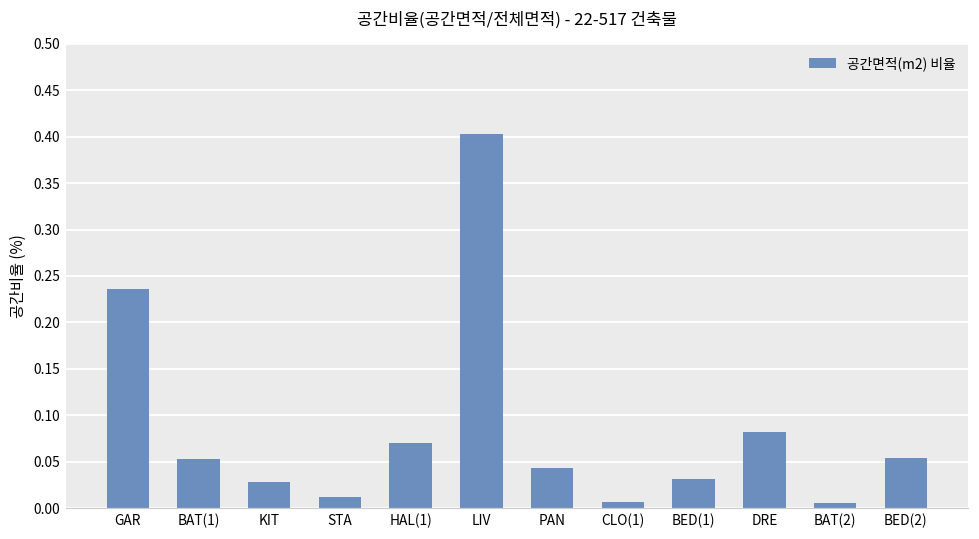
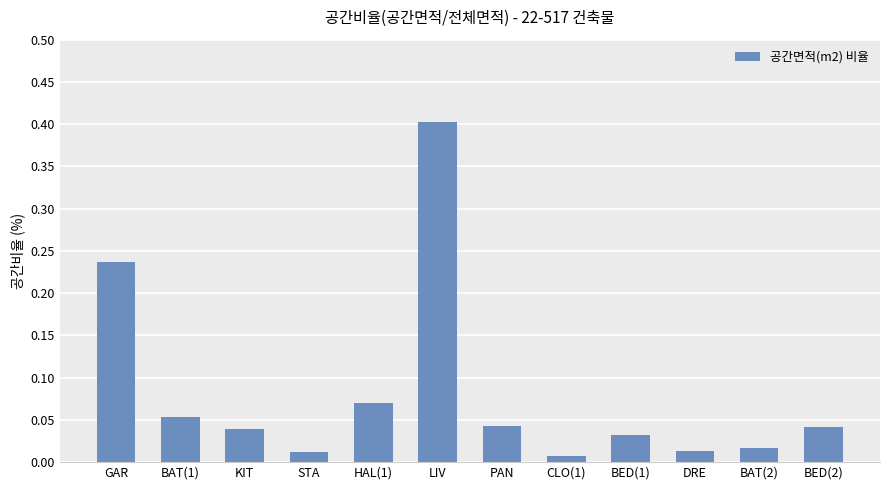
KIT: 0.03 -> 0.04
DRE: 0.08 -> 0.01
BAT(2): 0.01 -> 0.02
BED(2): 0.05 -> 0.04
